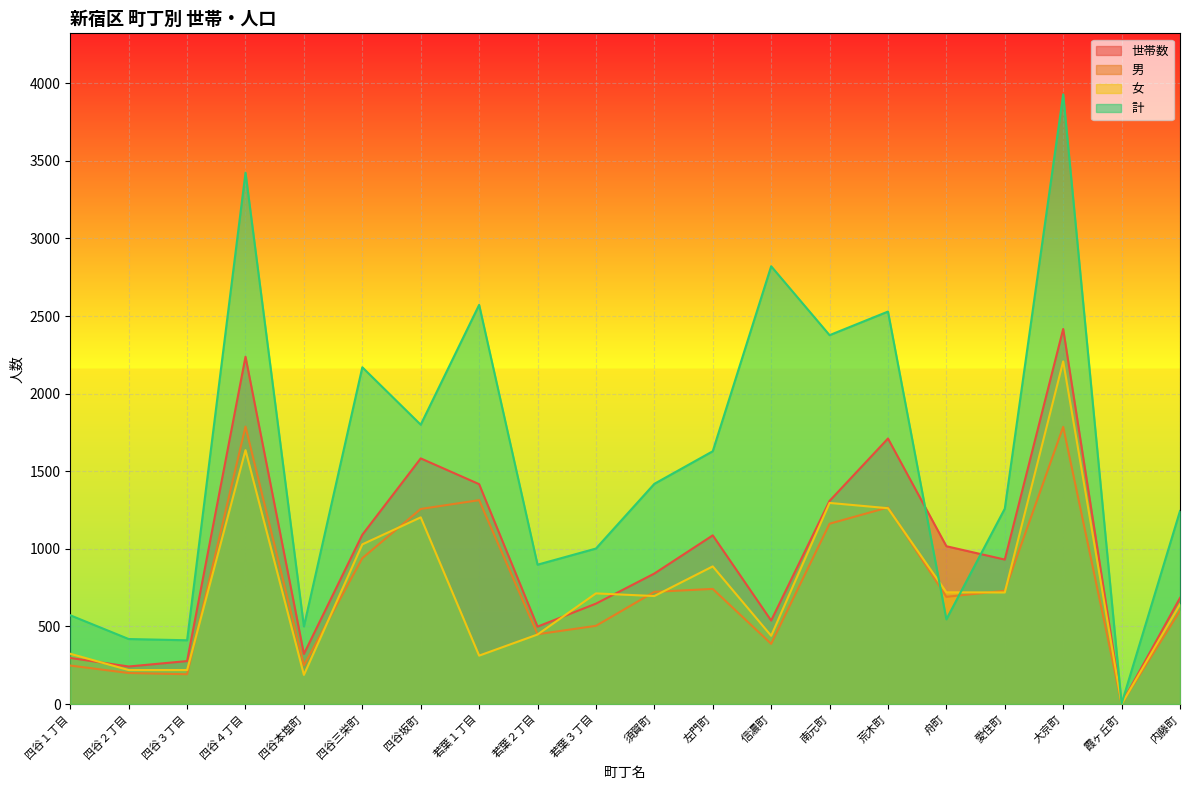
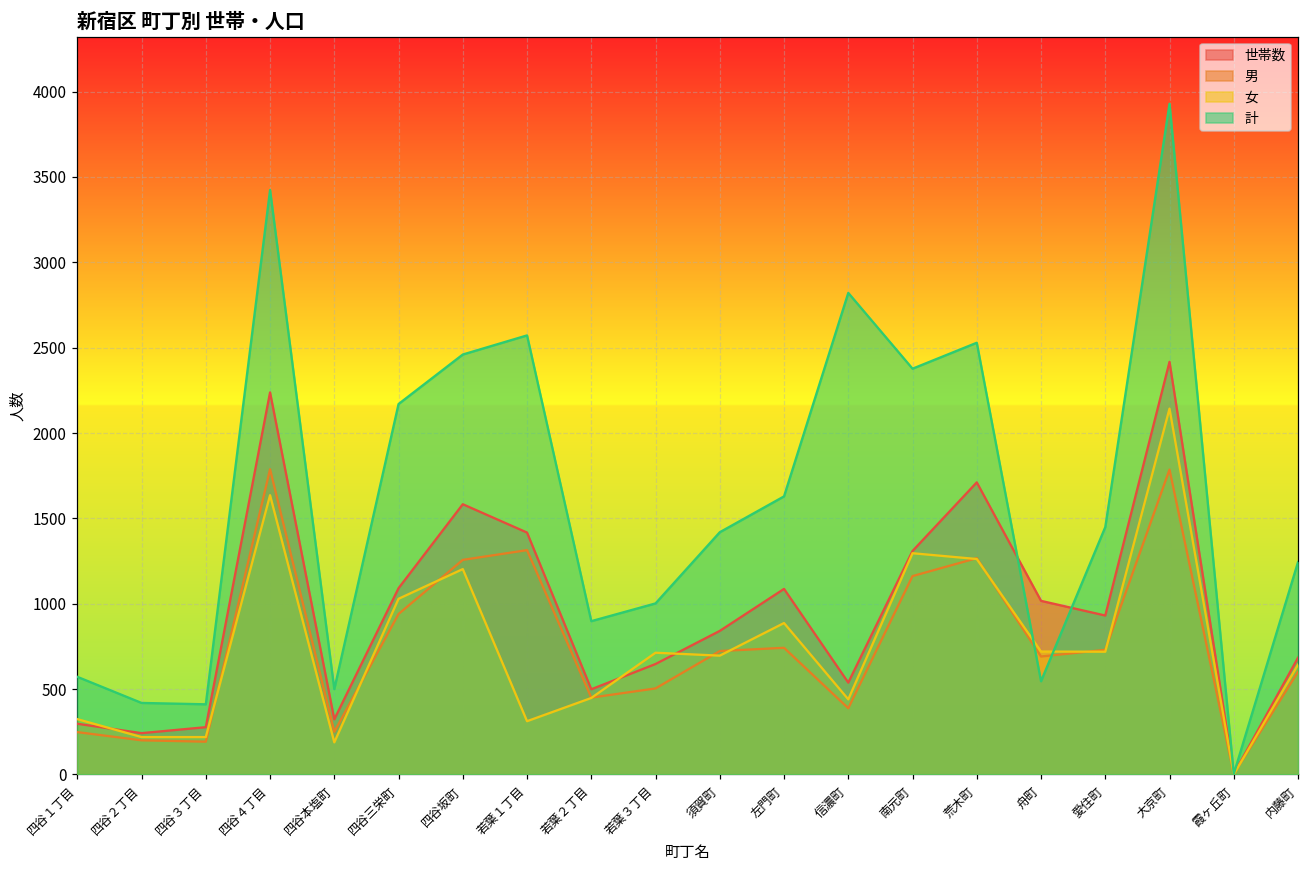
計, 四谷坂町: 1800 -> 2460
計, 愛住町: 1260 -> 1450
女, 大京町: 2210 -> 2140
